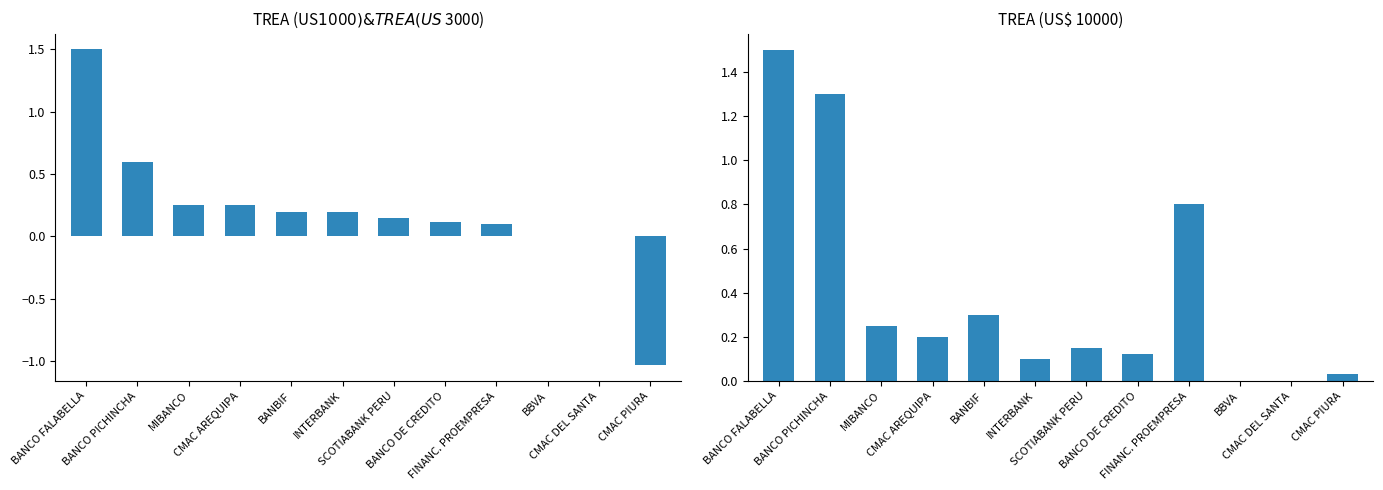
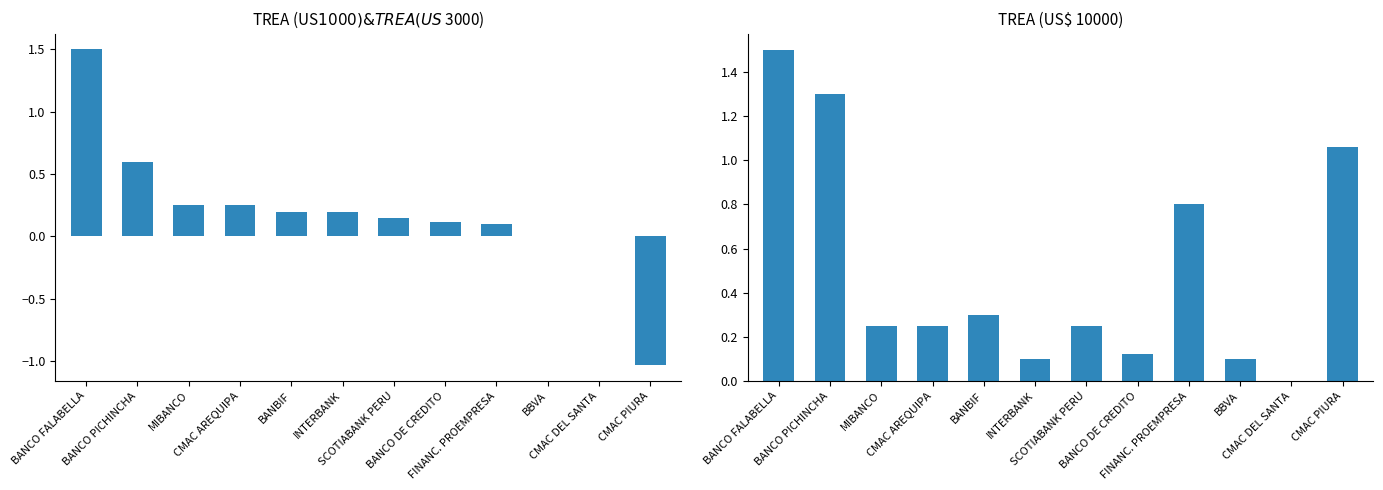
TREA (US$ 10000), CMAC AREQUIPA: 0.20 -> 0.25
TREA (US$ 10000), SCOTIABANK PERU: 0.15 -> 0.25
TREA (US$ 10000), BBVA: 0.0 -> 0.1
TREA (US$ 10000), CMAC PIURA: 0.03 -> 1.06
